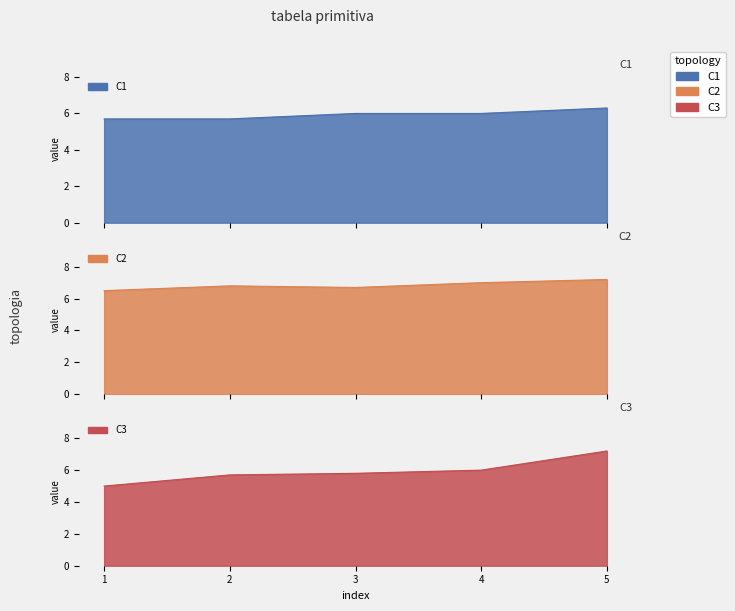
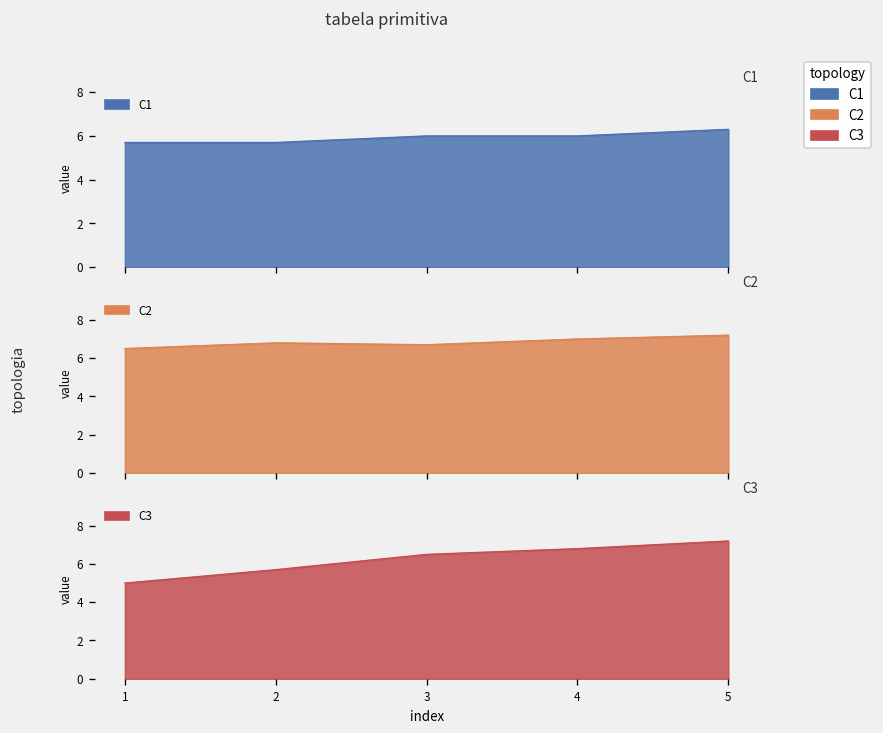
C3, 3: 5.8 -> 6.5
C3, 4: 6.0 -> 6.8
